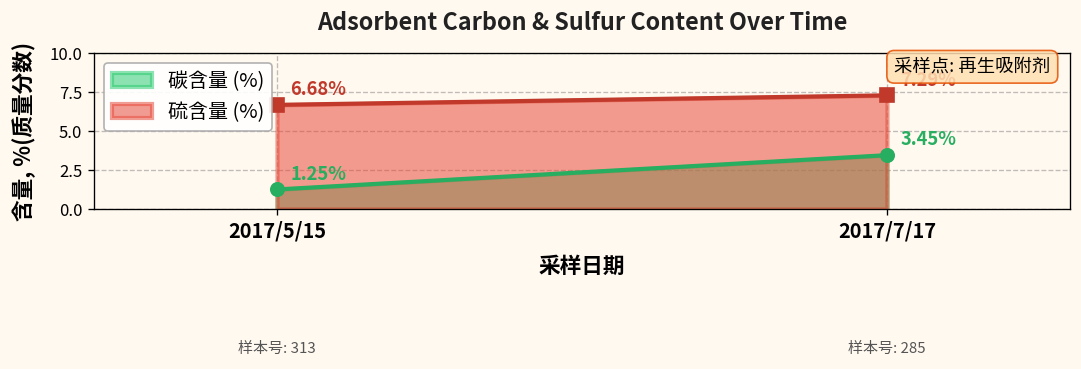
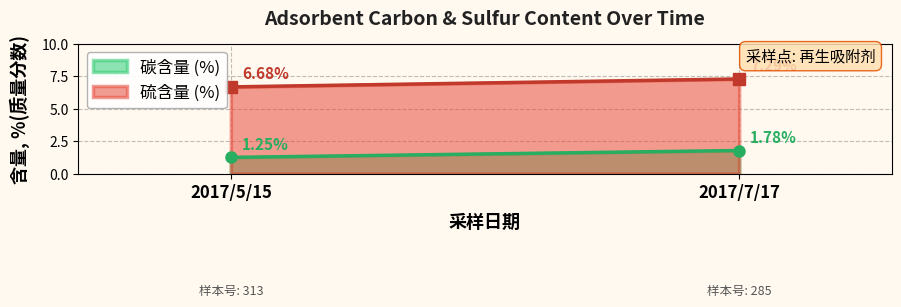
碳含量 (%), 2017/7/17: 3.45% -> 1.78%
